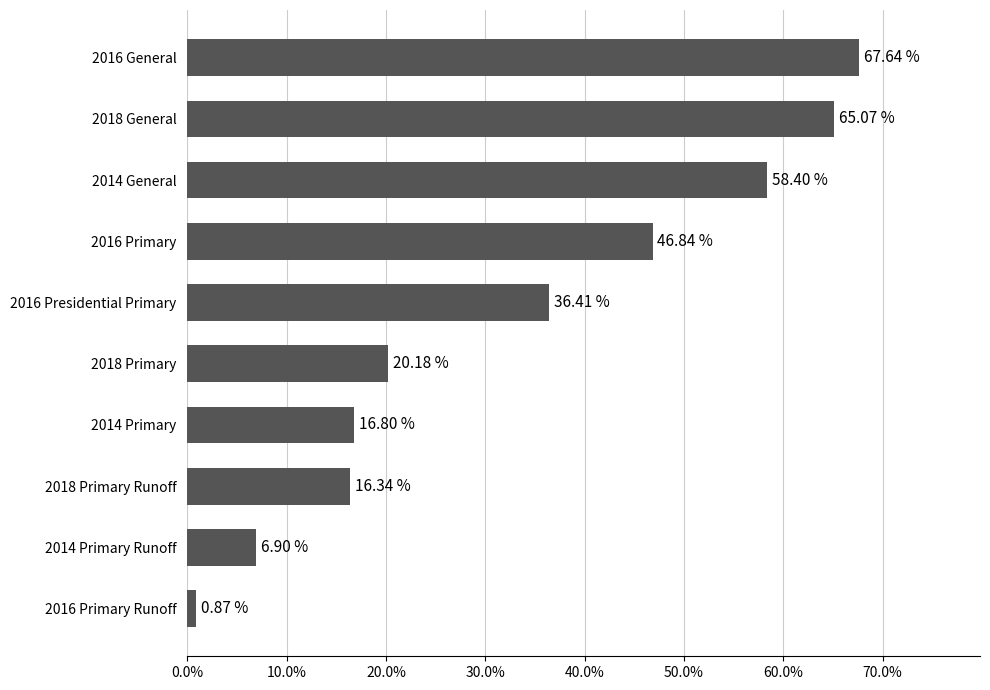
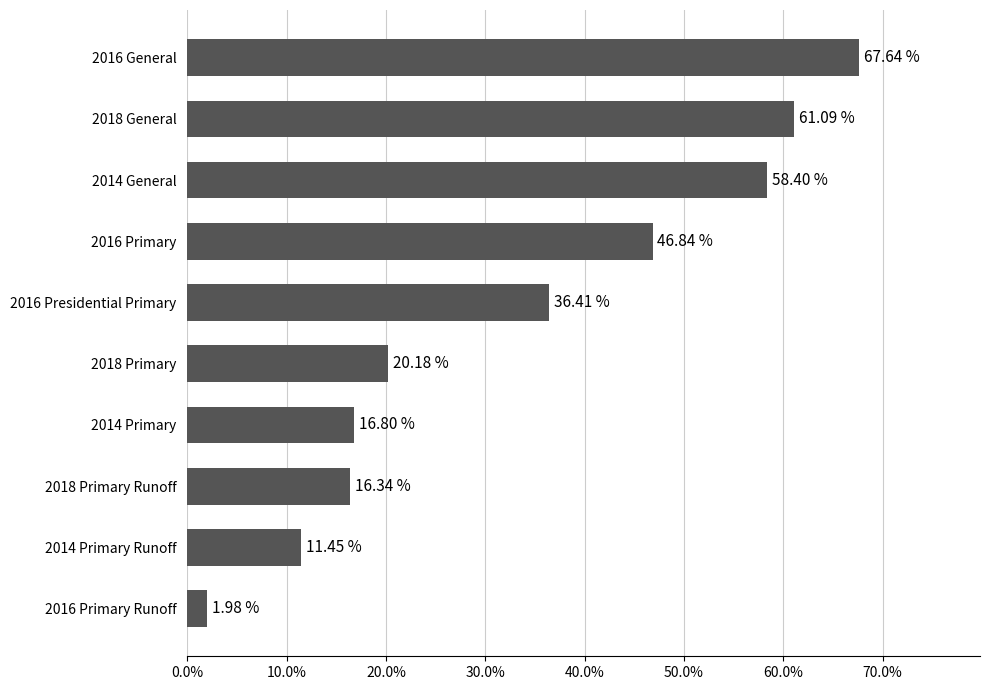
2018 General: 65.07 % -> 61.09 %
2014 Primary Runoff: 6.90 % -> 11.45 %
2016 Primary Runoff: 0.87 % -> 1.98 %
